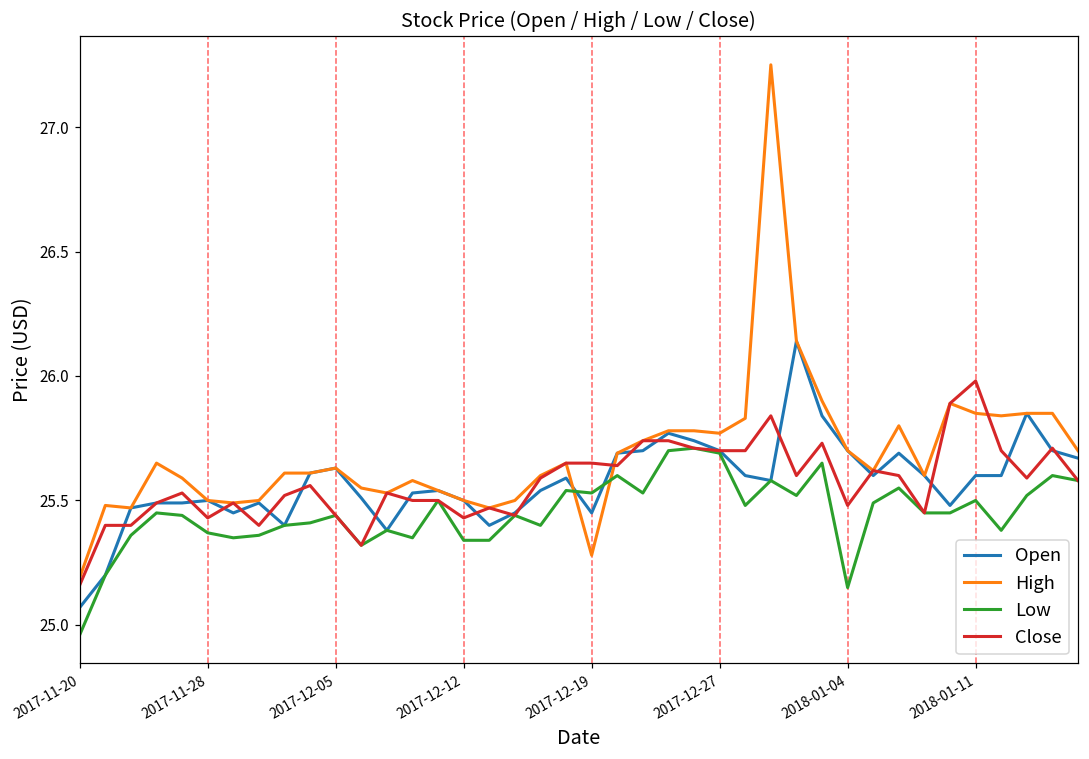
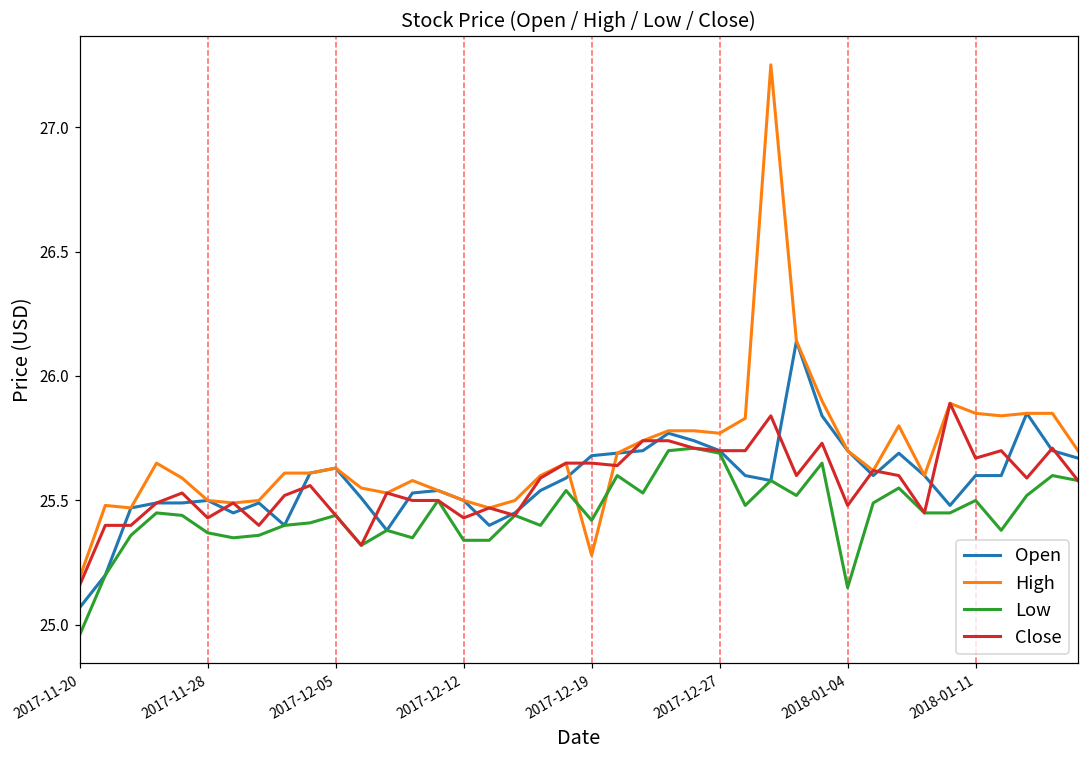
Open, 2017-12-19: 25.45 -> 25.68
Low, 2017-12-19: 25.53 -> 25.42
Close, 2018-01-11: 25.98 -> 25.67
